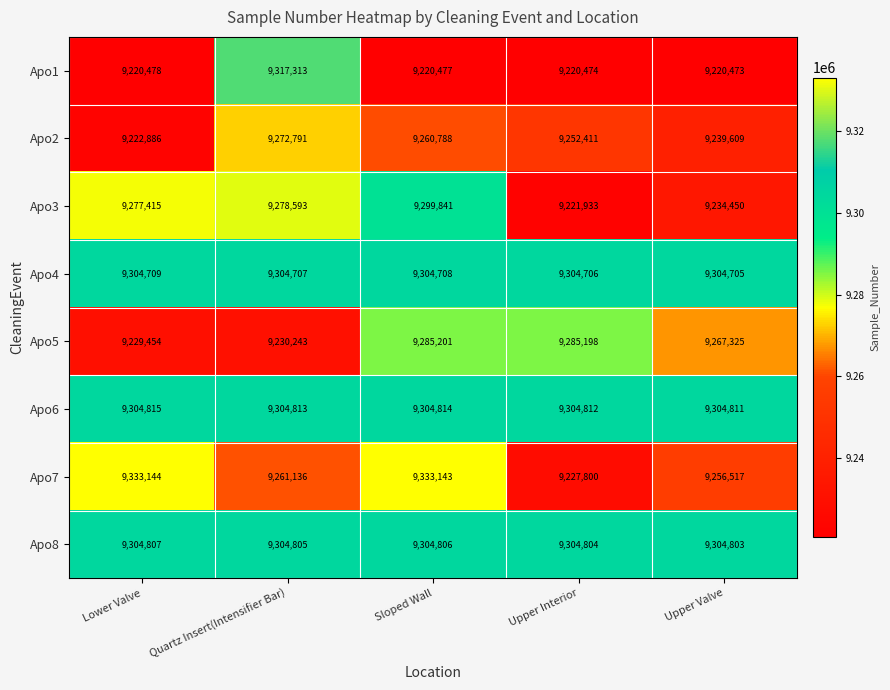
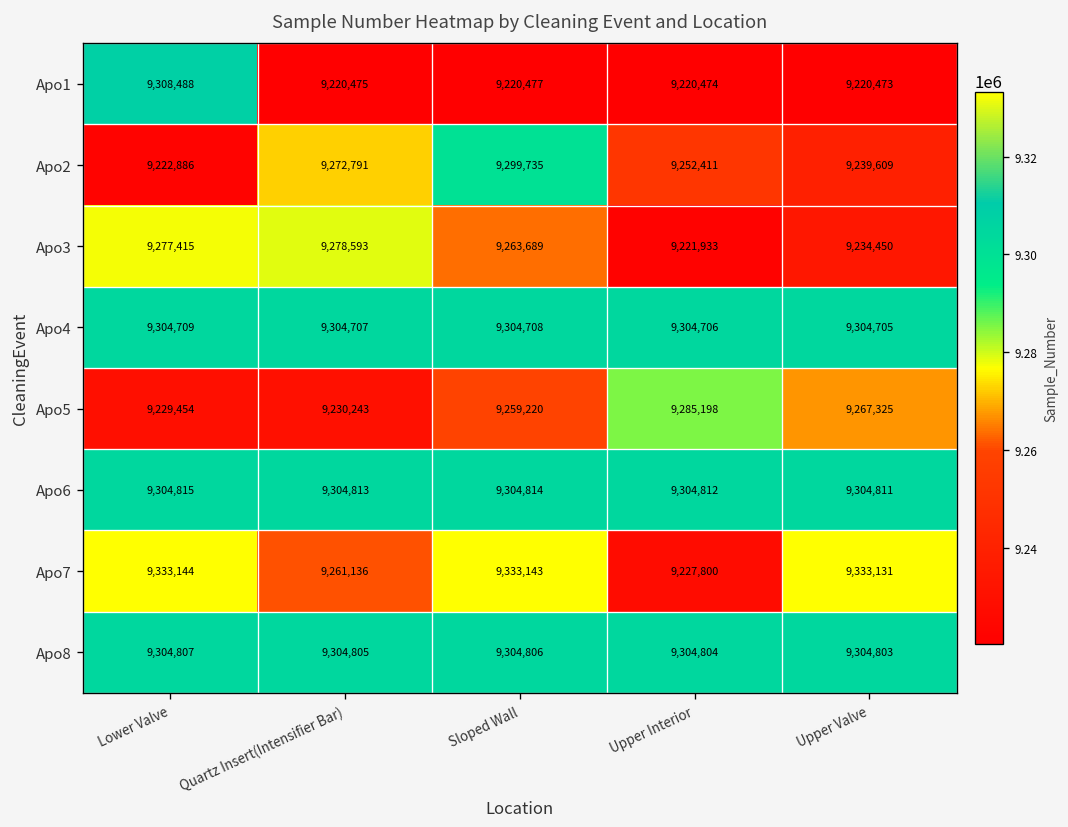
Apo1, Lower Valve: 9,220,478 -> 9,308,488
Apo1, Quartz Insert(Intensifier Bar): 9,317,313 -> 9,220,475
Apo2, Sloped Wall: 9,260,788 -> 9,299,735
Apo3, Sloped Wall: 9,299,841 -> 9,263,689
Apo5, Sloped Wall: 9,285,201 -> 9,259,220
Apo7, Upper Valve: 9,256,517 -> 9,333,131
